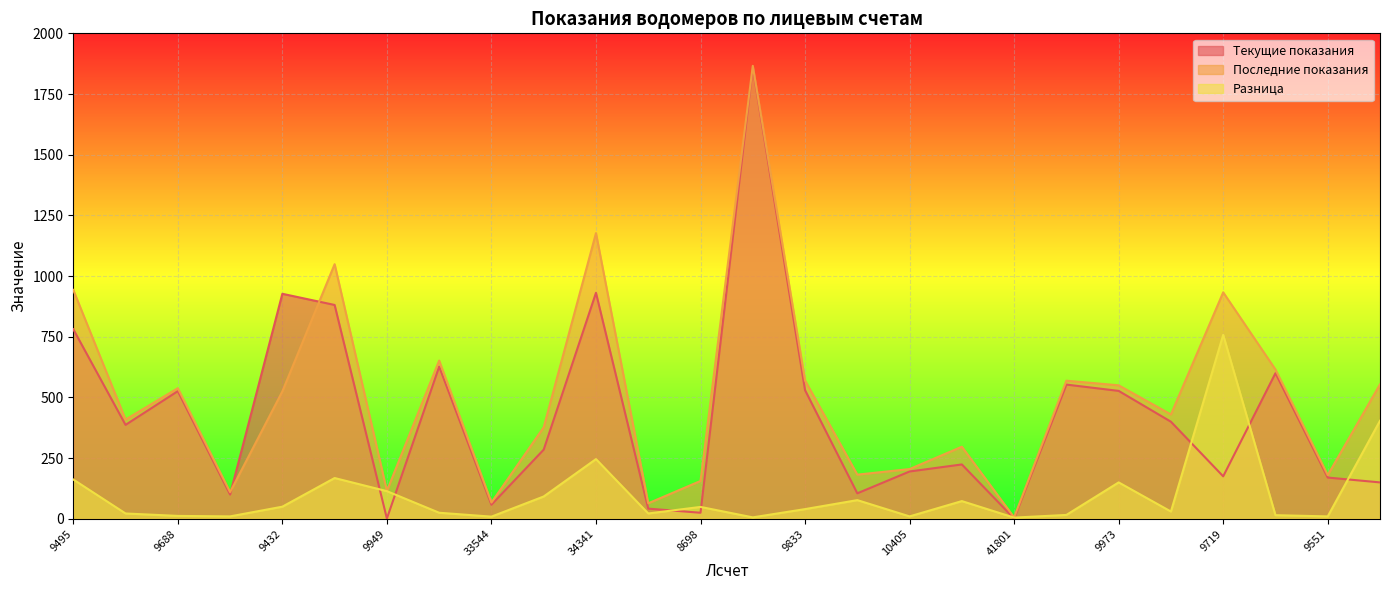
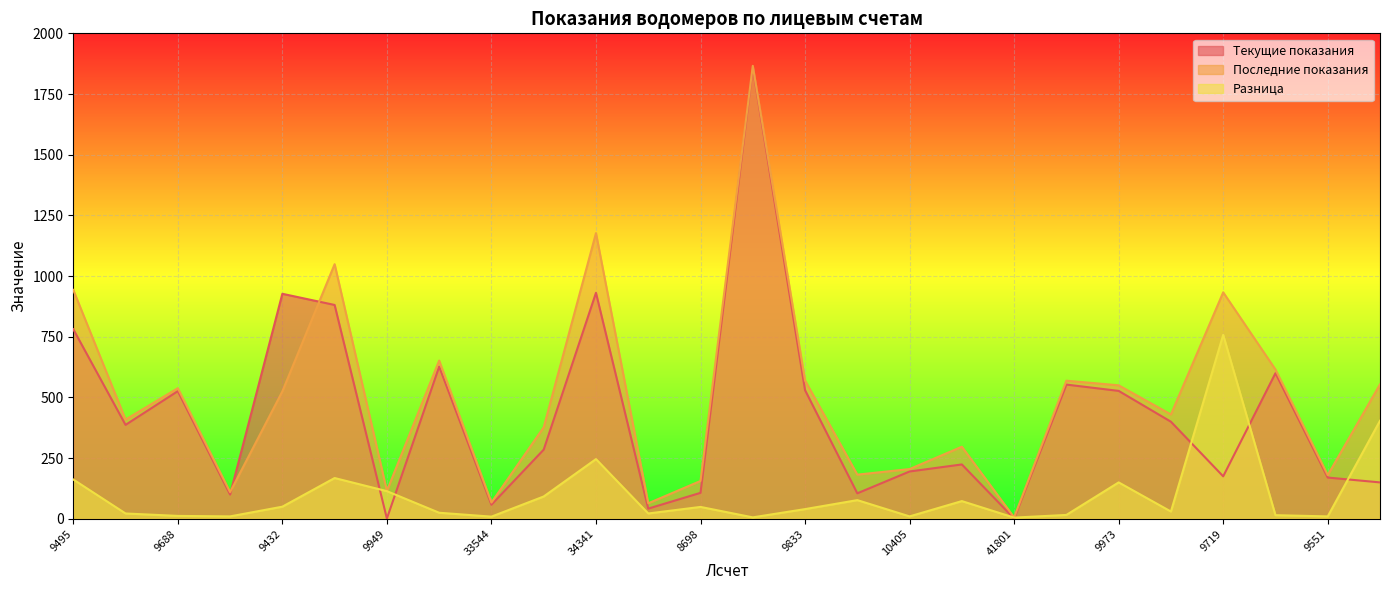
Текущие показания, 8698: 30 -> 110
